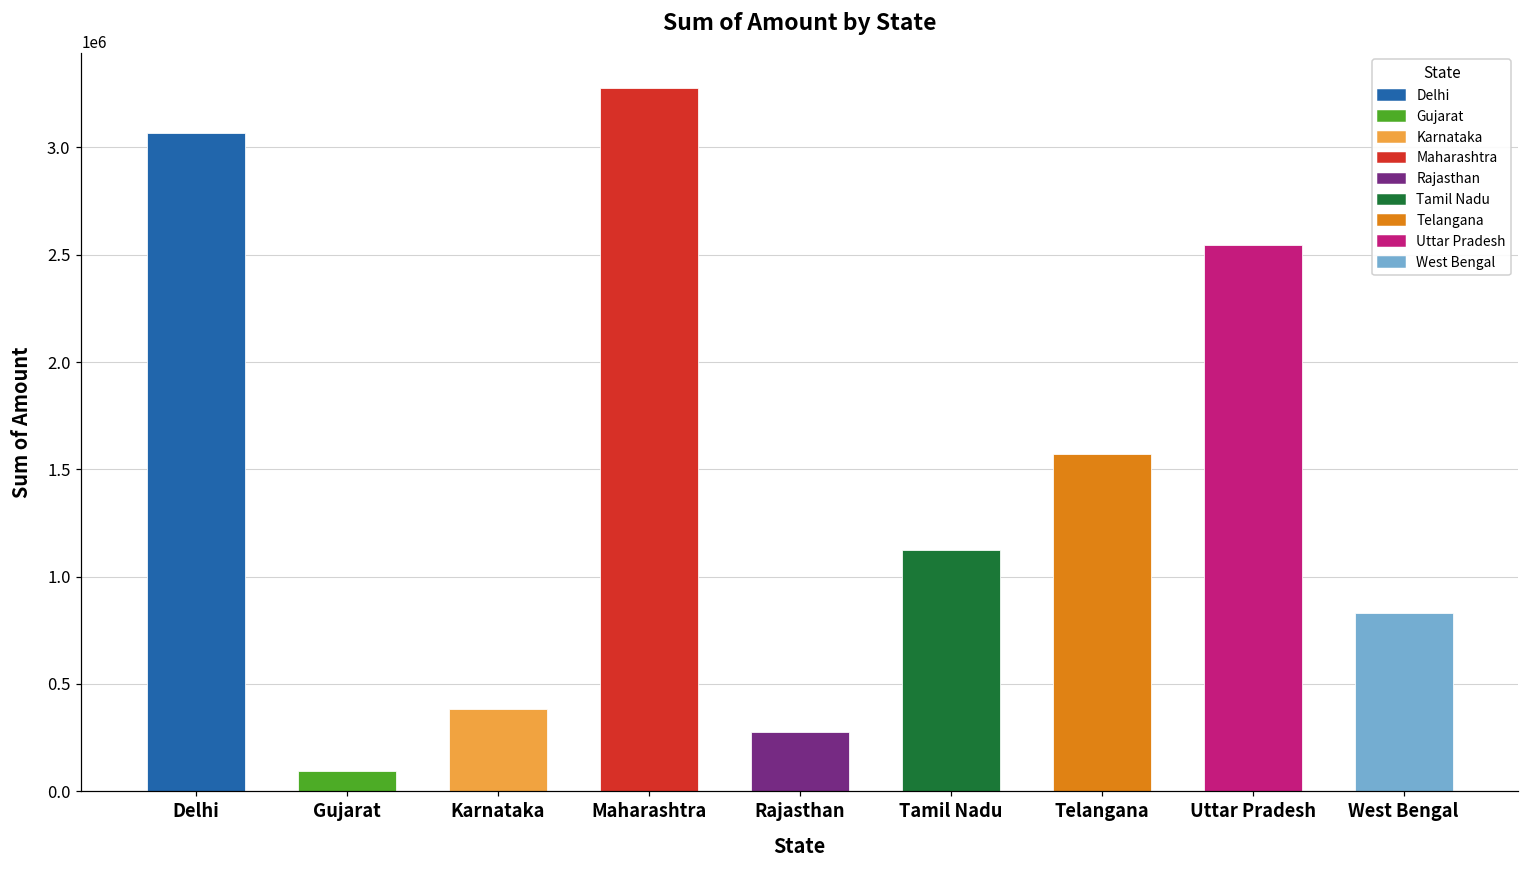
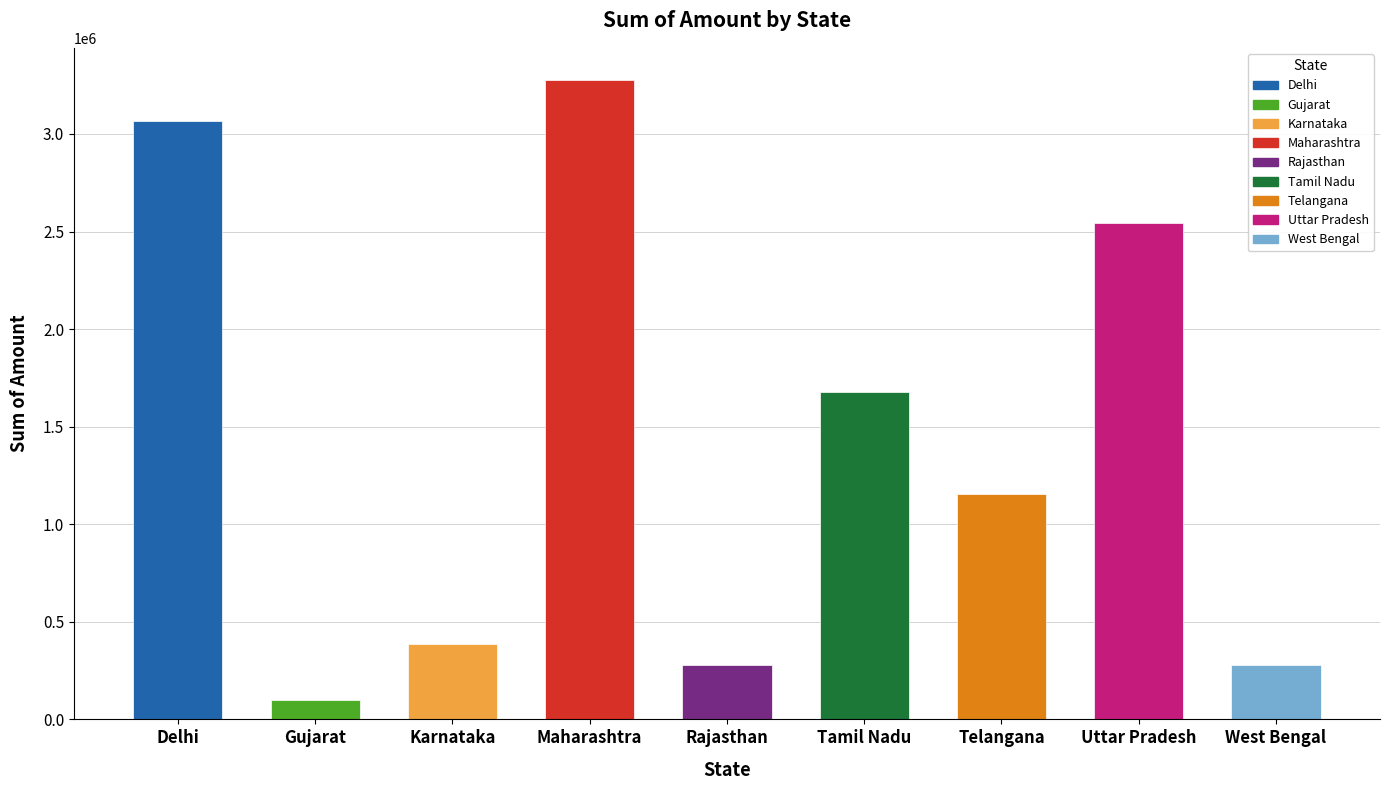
Tamil Nadu: 1130000 -> 1680000
Telangana: 1570000 -> 1150000
West Bengal: 830000 -> 280000
